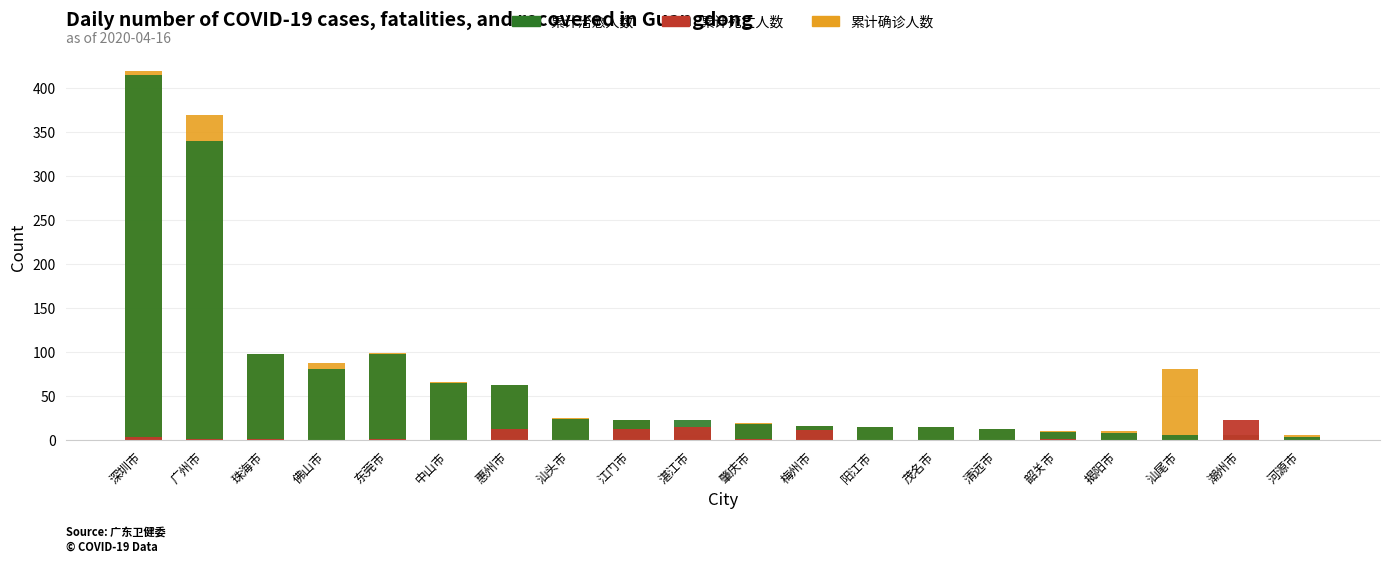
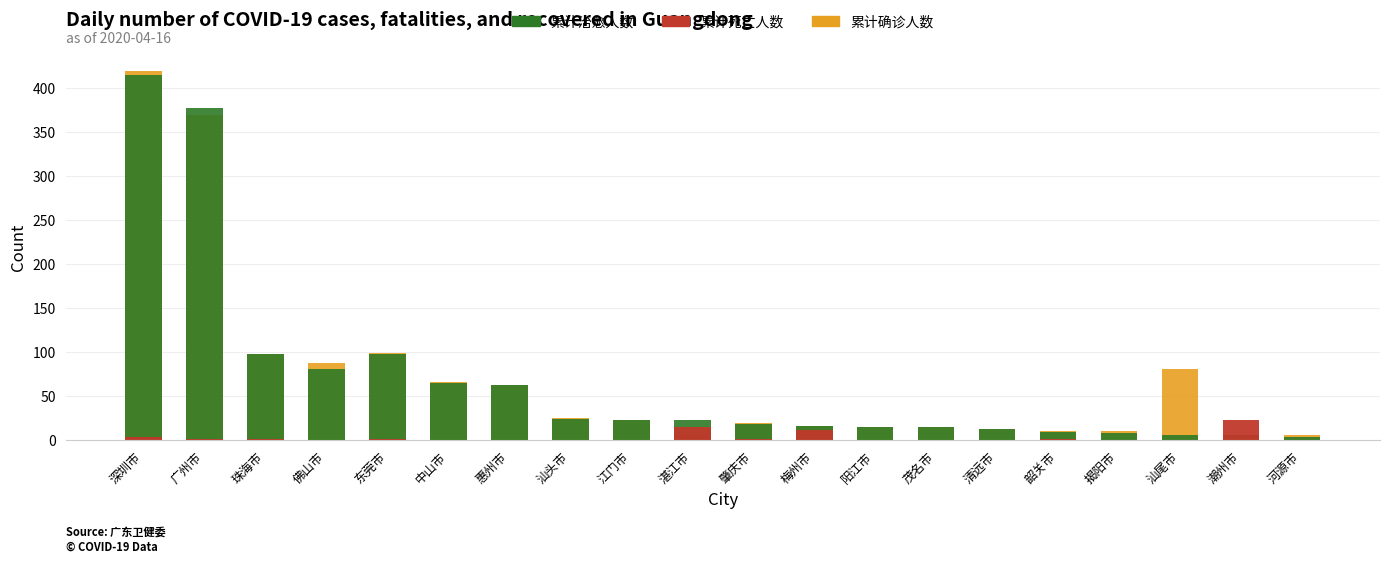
累计治愈人数, 广州市: 340 -> 380
累计死亡人数, 惠州市: 10 -> 0
累计死亡人数, 江门市: 10 -> 0
